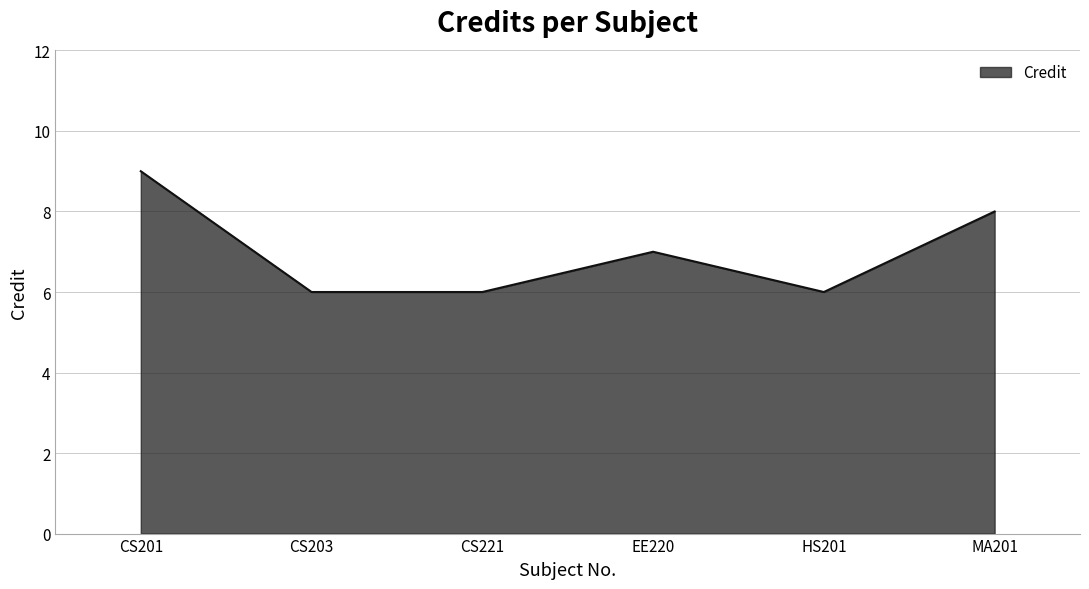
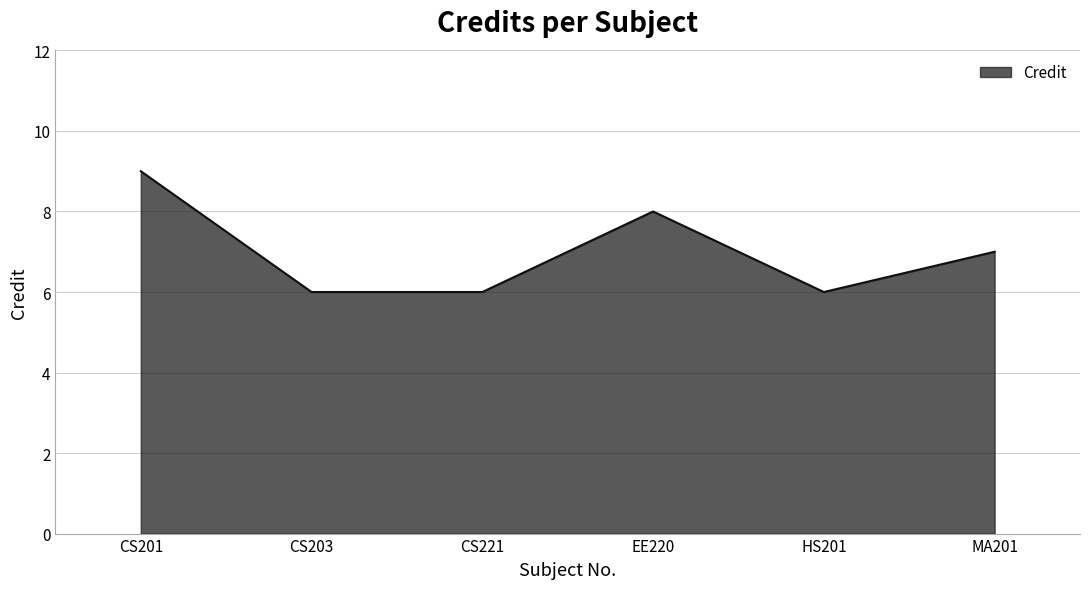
EE220: 7 -> 8
MA201: 8 -> 7
